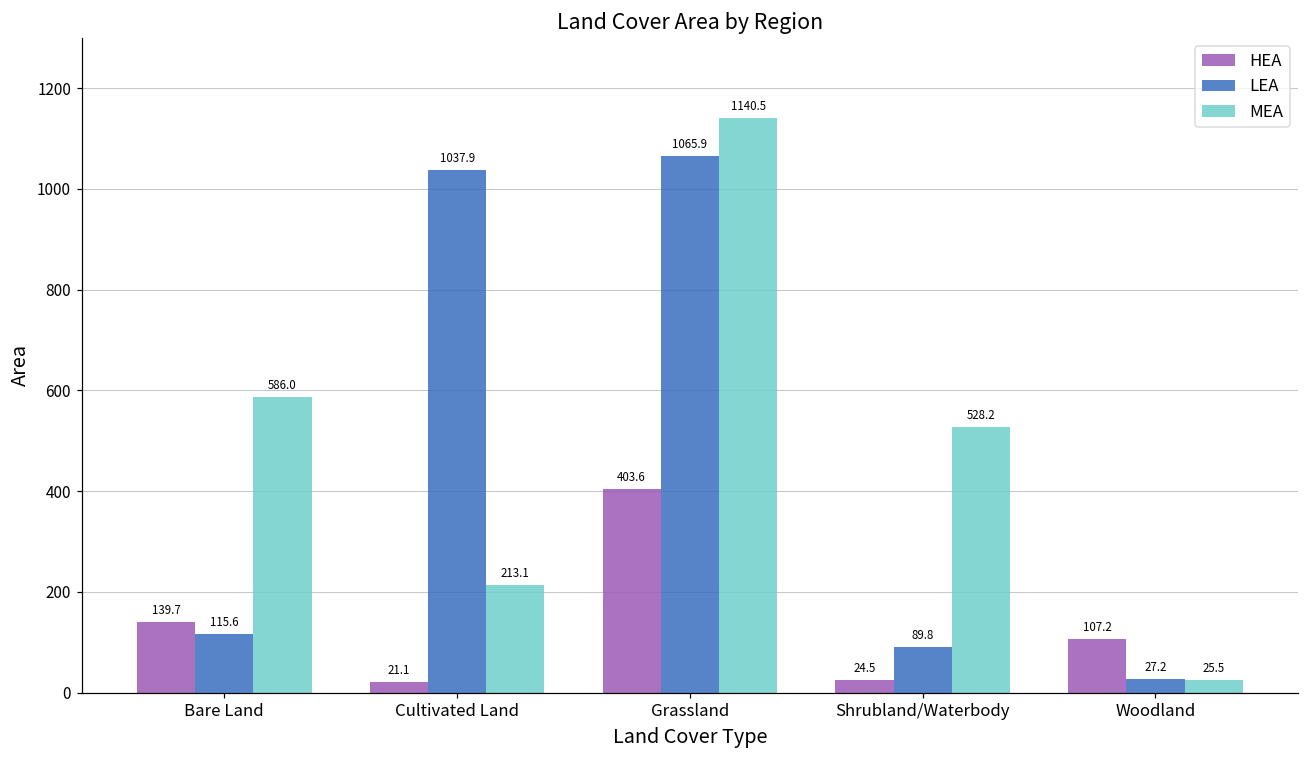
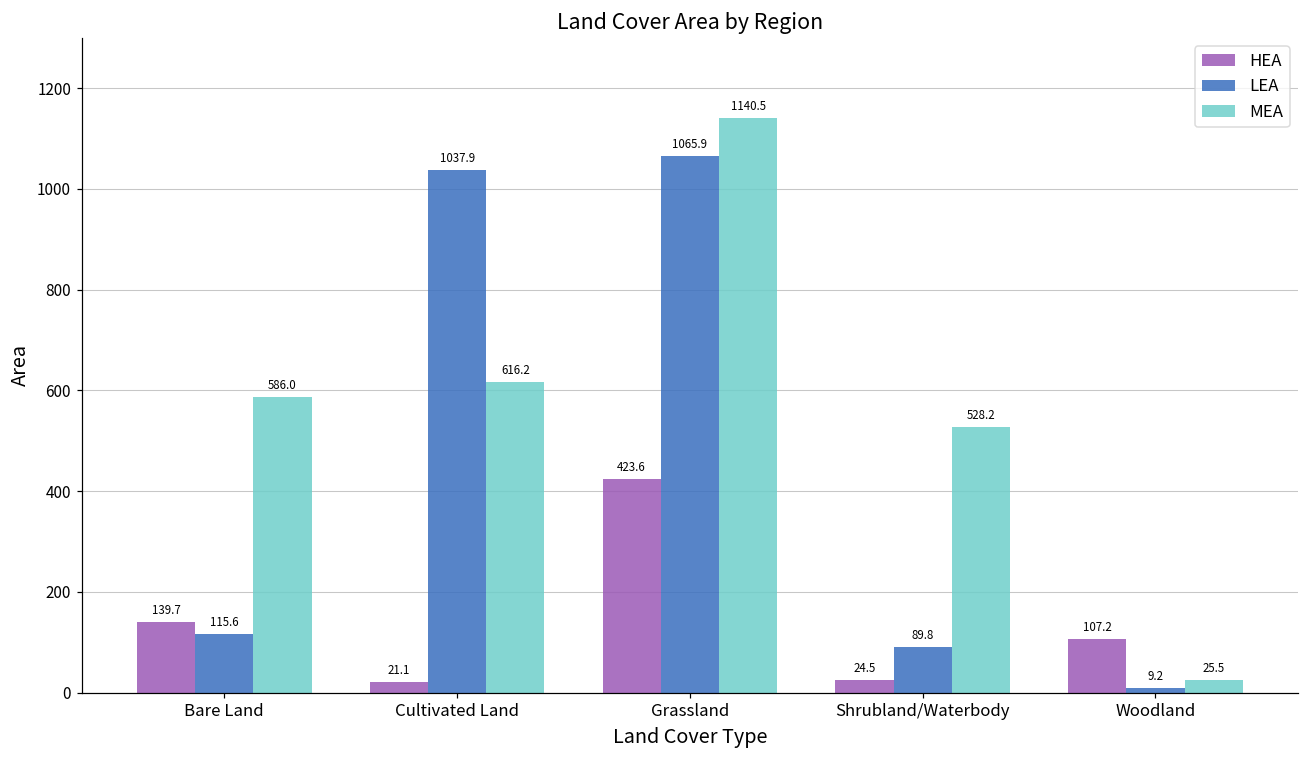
MEA, Cultivated Land: 213.1 -> 616.2
HEA, Grassland: 403.6 -> 423.6
LEA, Woodland: 27.2 -> 9.2
